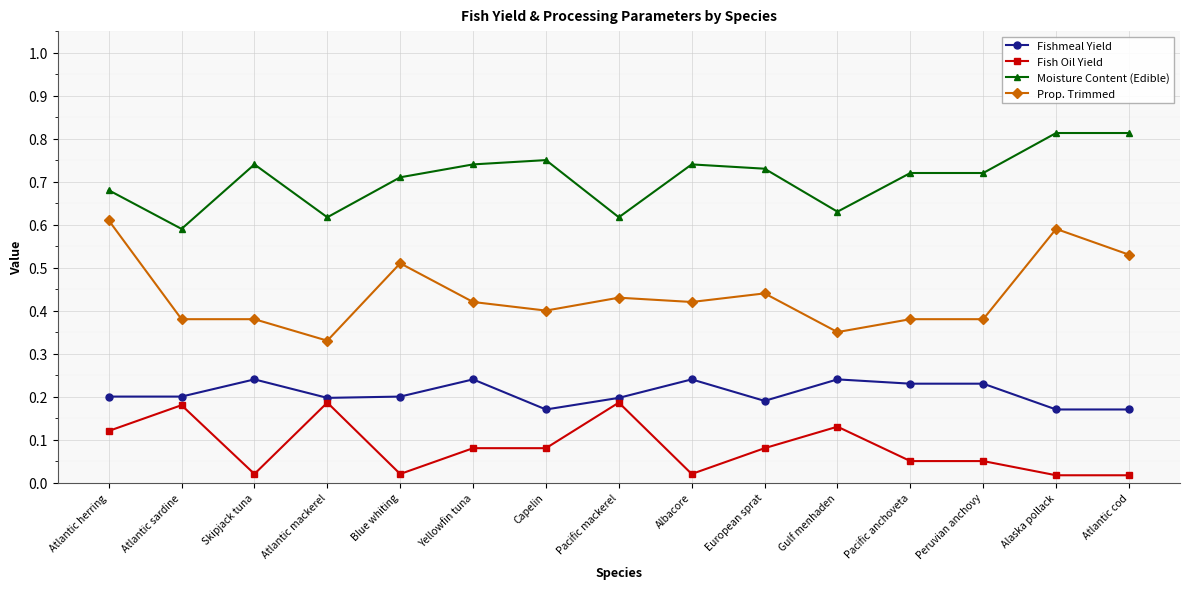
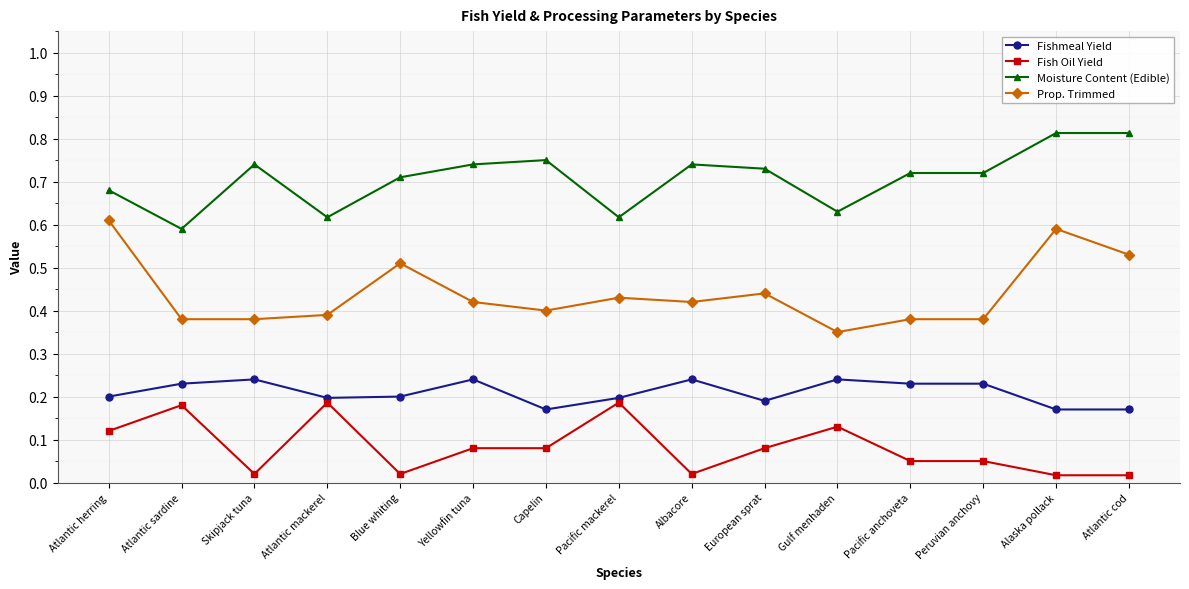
Fishmeal Yield, Atlantic sardine: 0.20 -> 0.23
Prop. Trimmed, Atlantic mackerel: 0.33 -> 0.39
